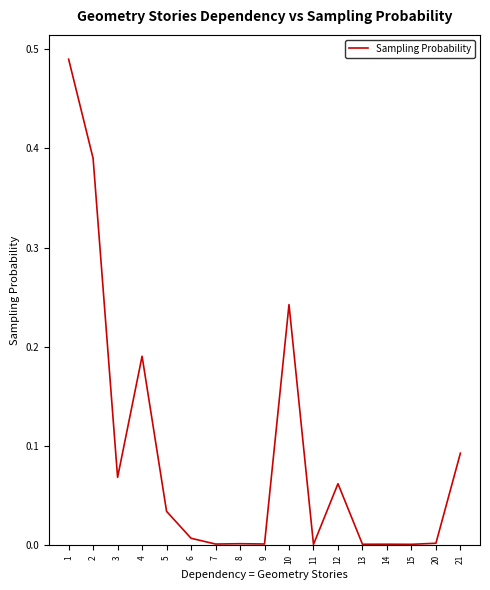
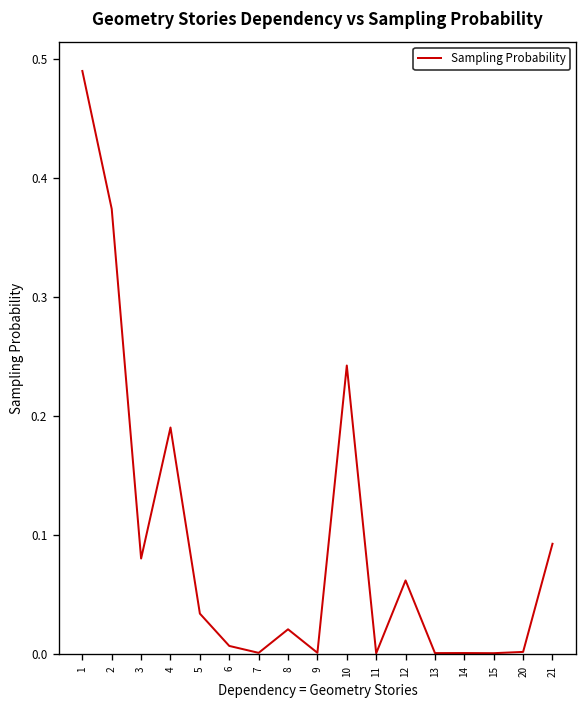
2: 0.39 -> 0.37
3: 0.07 -> 0.08
8: 0.00 -> 0.02
